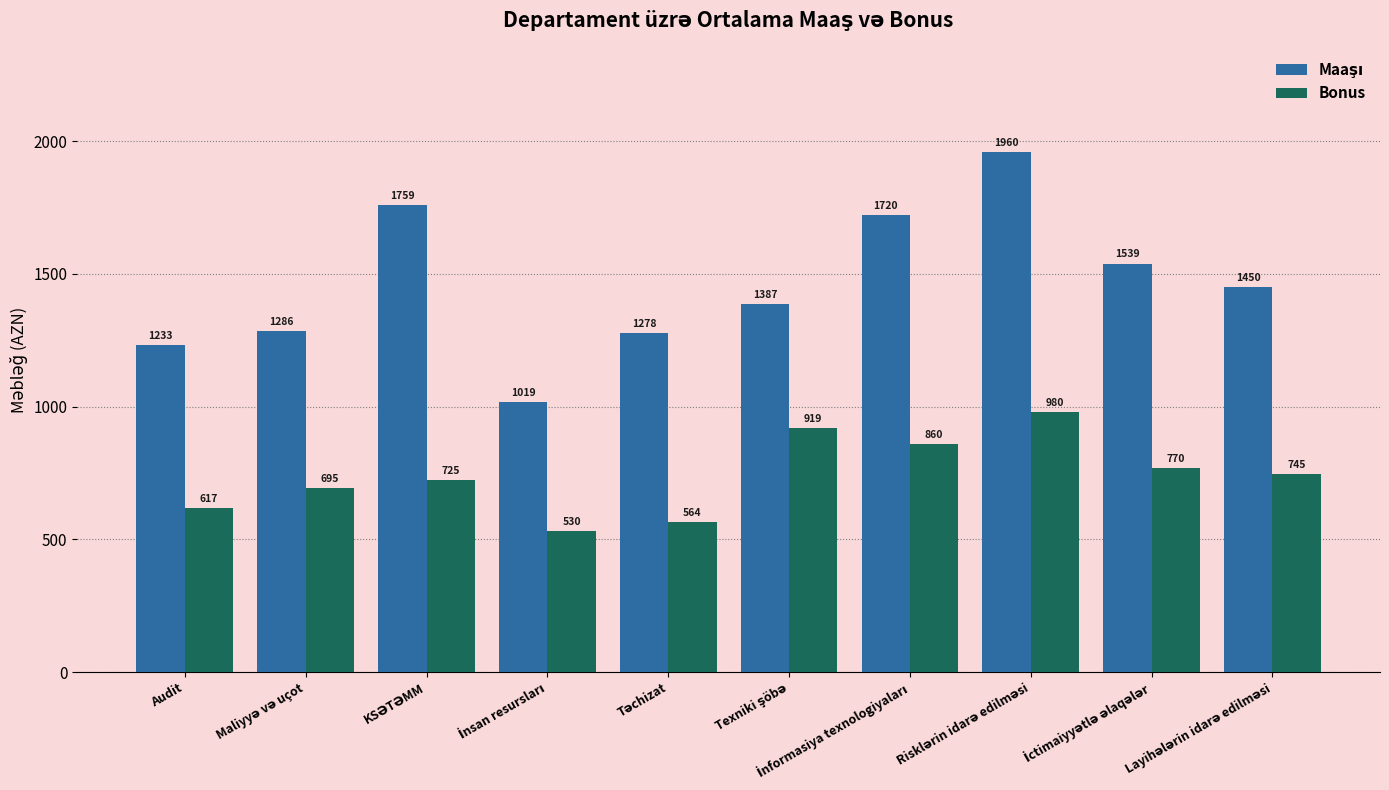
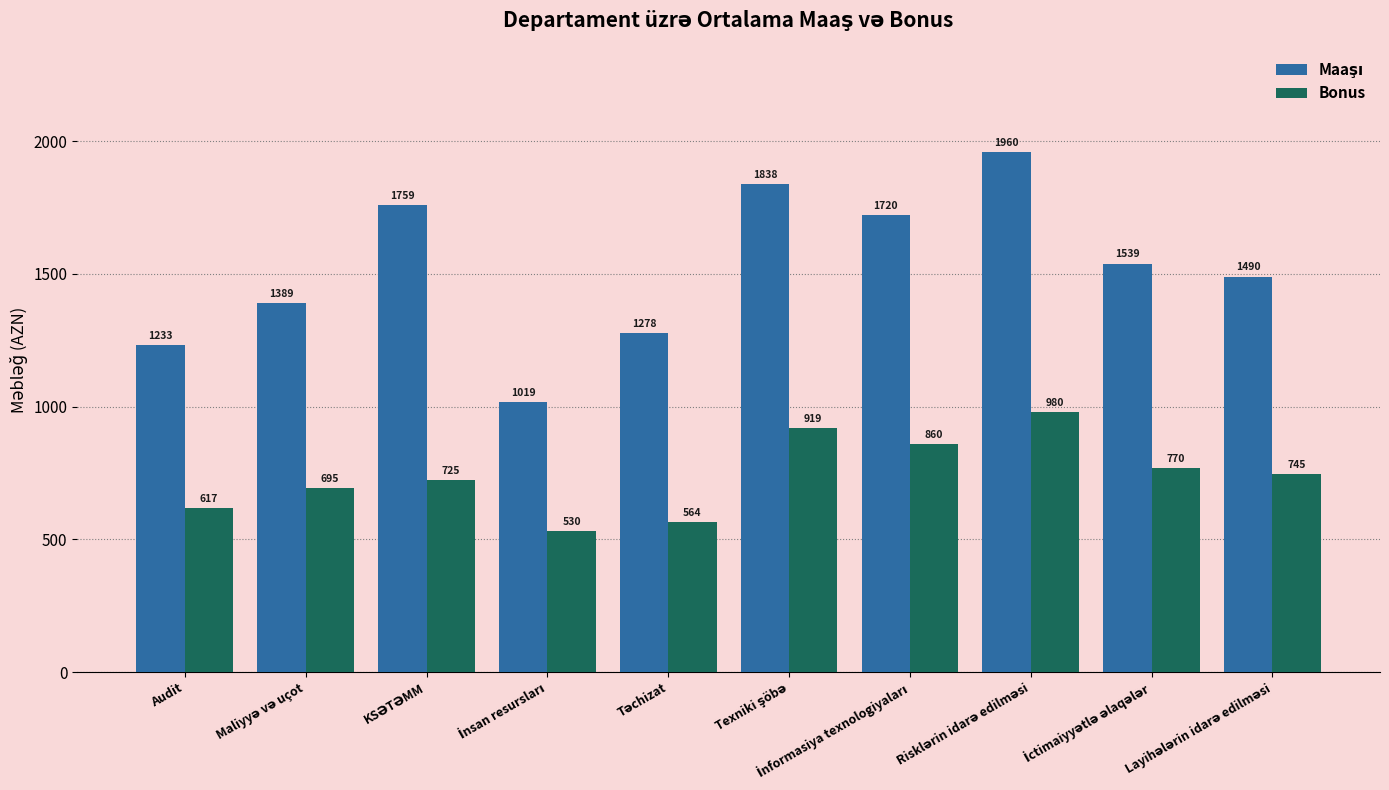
Maaşı, Maliyyə və uçot: 1286 -> 1389
Maaşı, Texniki şöbə: 1387 -> 1838
Maaşı, Layihələrin idarə edilməsi: 1450 -> 1490
